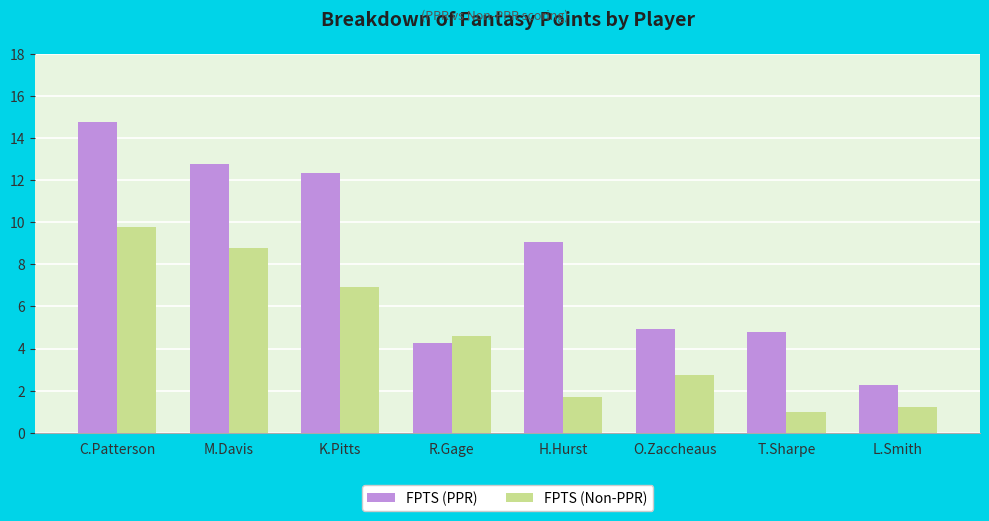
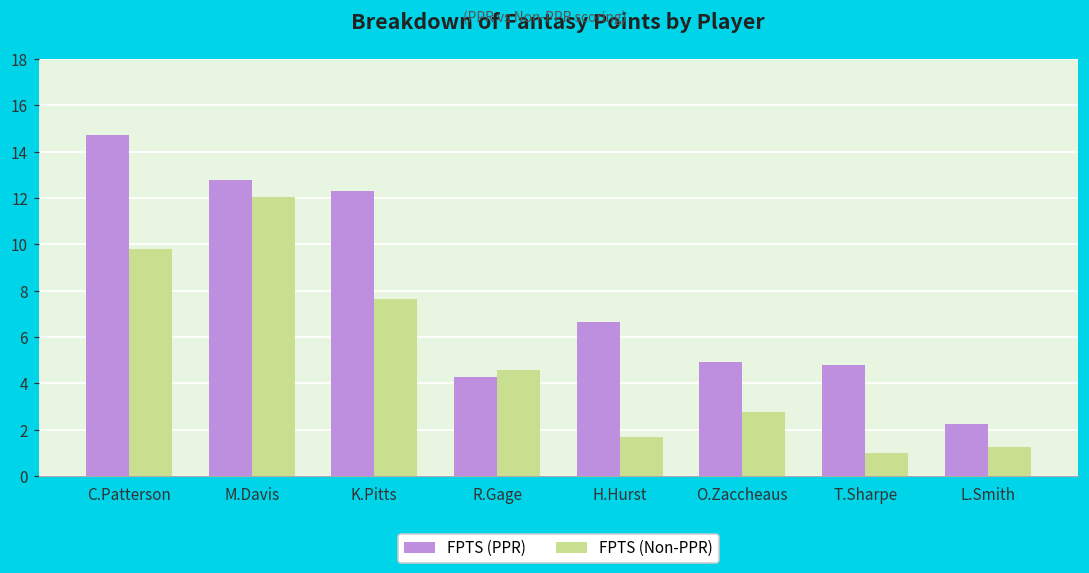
FPTS (Non-PPR), M.Davis: 8.8 -> 12.1
FPTS (Non-PPR), K.Pitts: 6.9 -> 7.7
FPTS (PPR), H.Hurst: 9.1 -> 6.6
